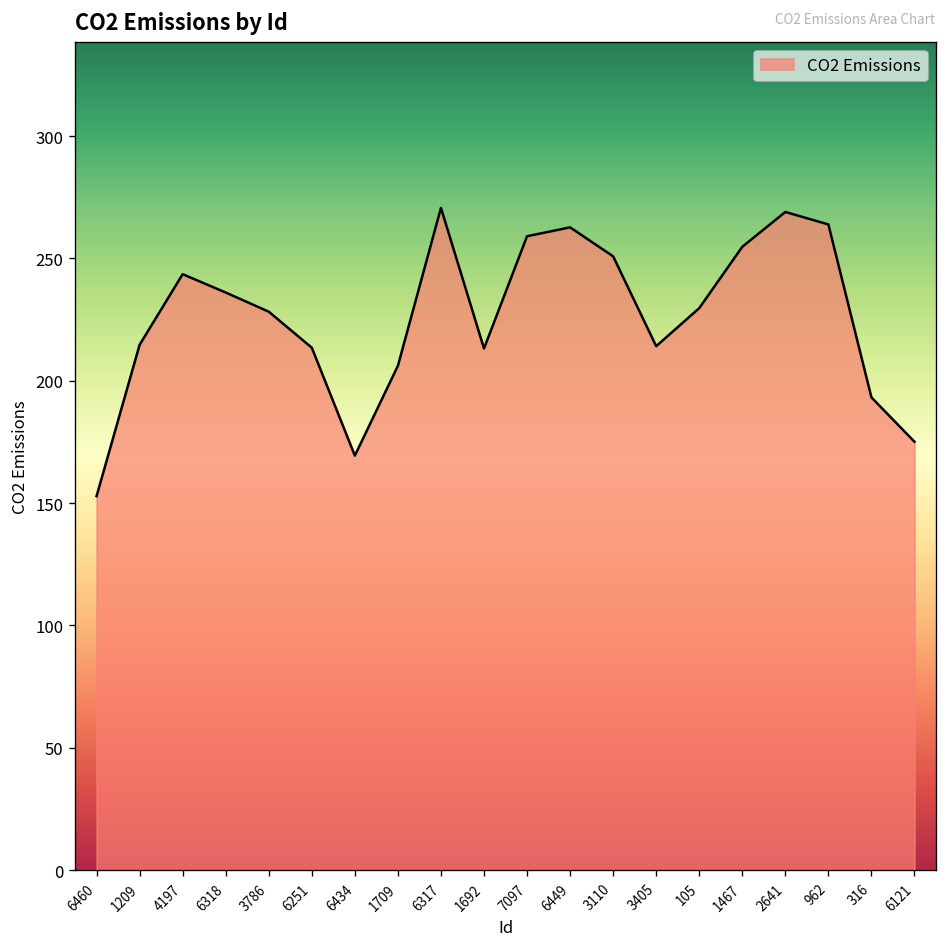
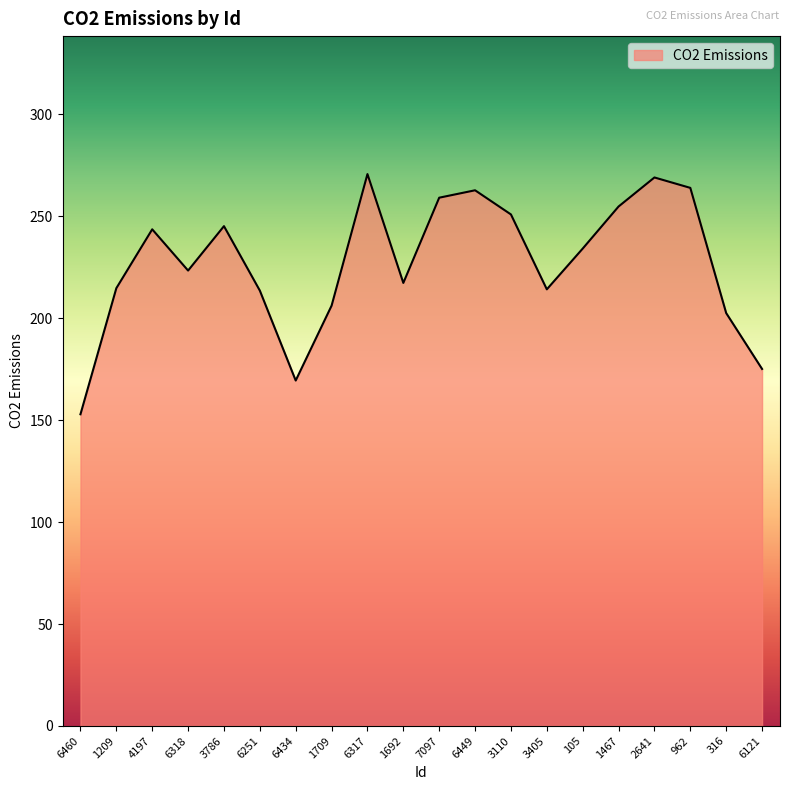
6318: 236 -> 223
3786: 228 -> 245
1692: 213 -> 217
105: 230 -> 234
316: 193 -> 202
